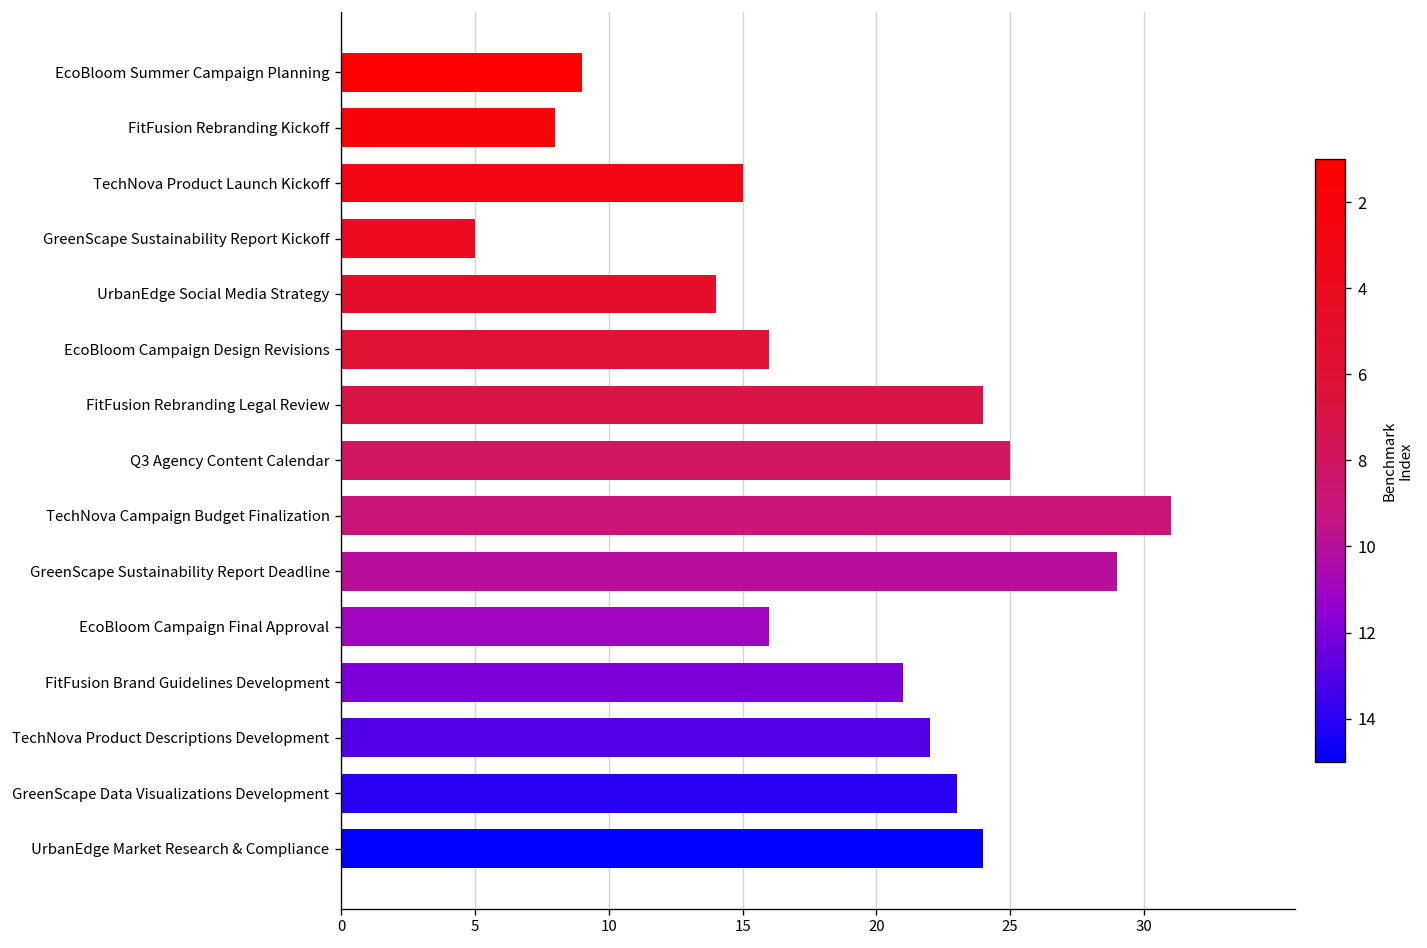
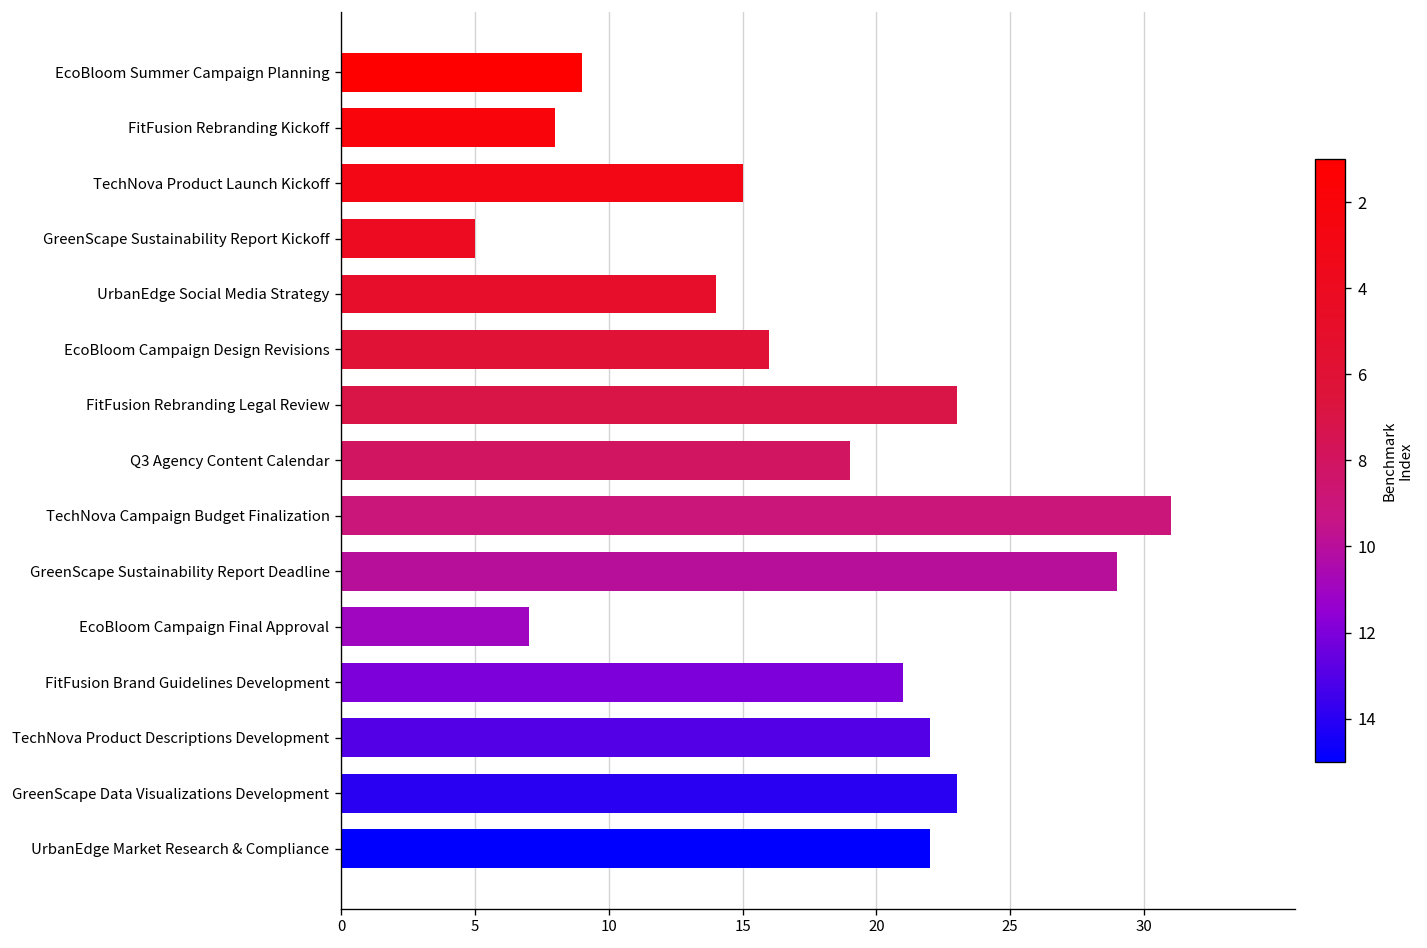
FitFusion Rebranding Legal Review: 24 -> 23
Q3 Agency Content Calendar: 25 -> 19
EcoBloom Campaign Final Approval: 16 -> 7
UrbanEdge Market Research & Compliance: 24 -> 22
